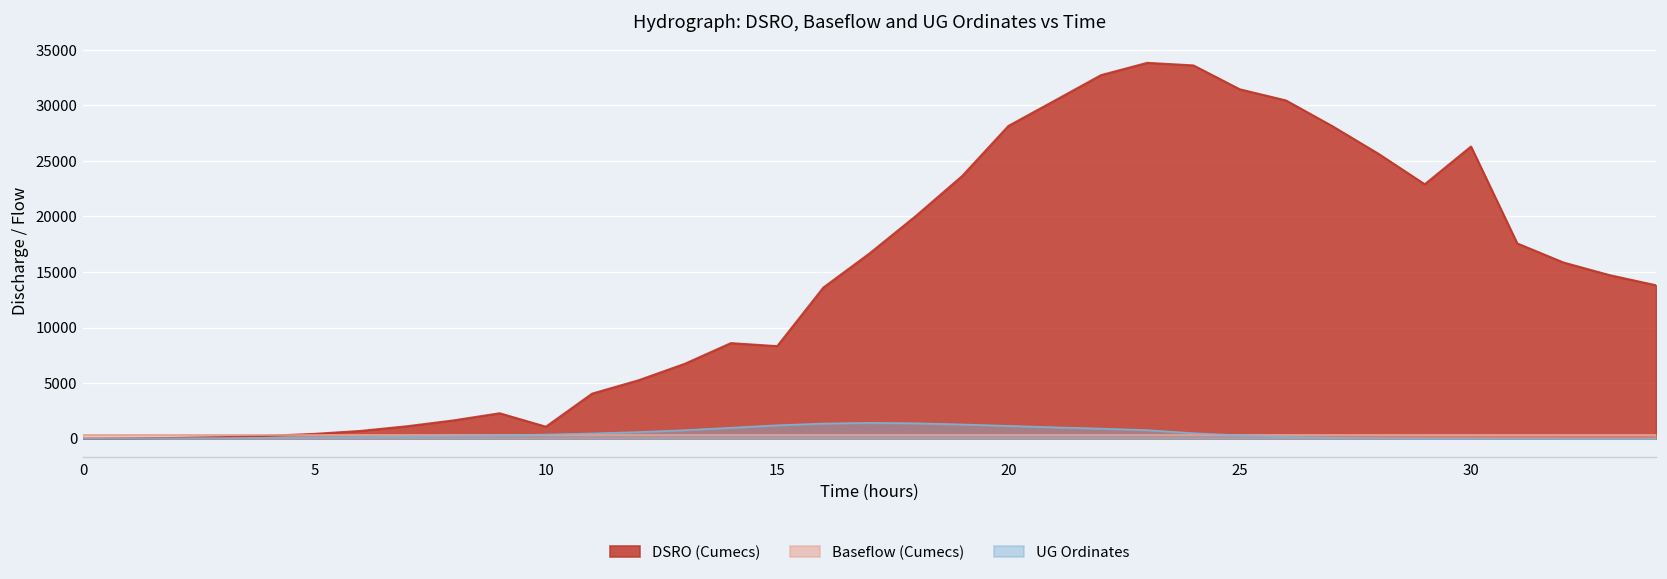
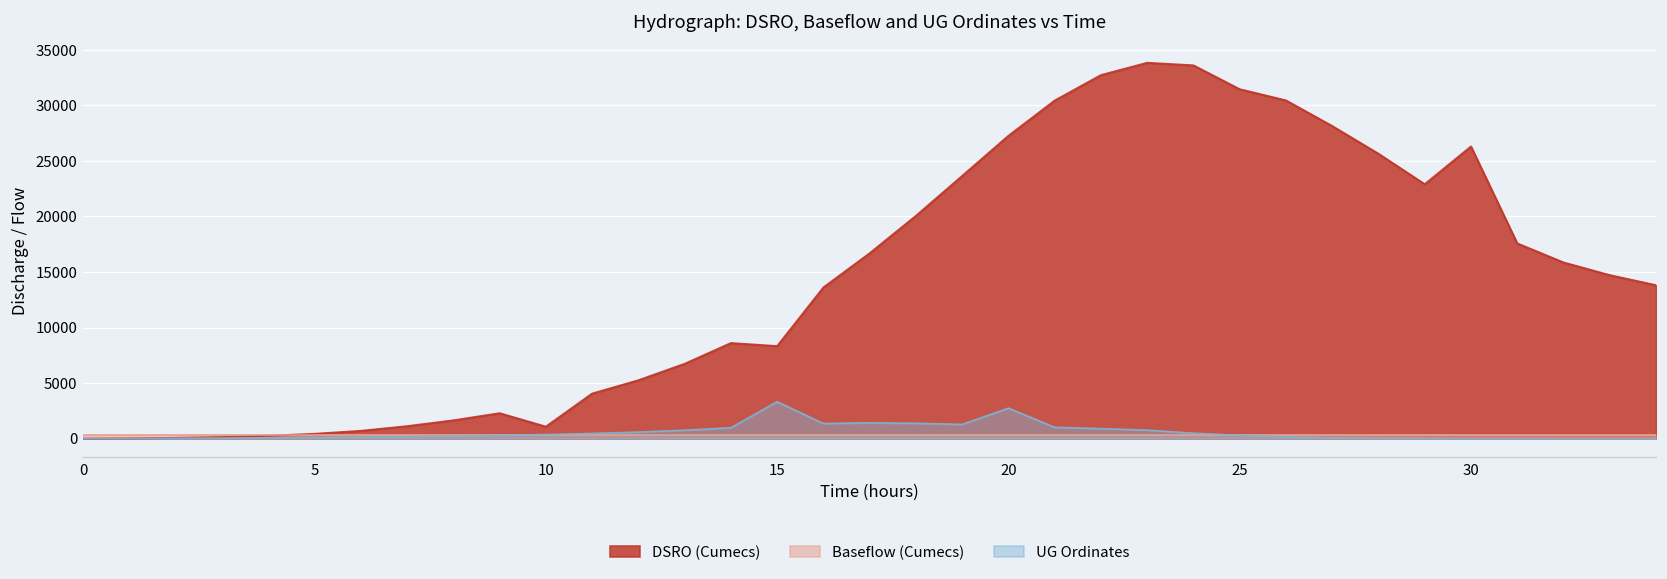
UG Ordinates, 15: 1000 -> 3000
DSRO (Cumecs), 20: 28000 -> 27000
UG Ordinates, 20: 1000 -> 3000
